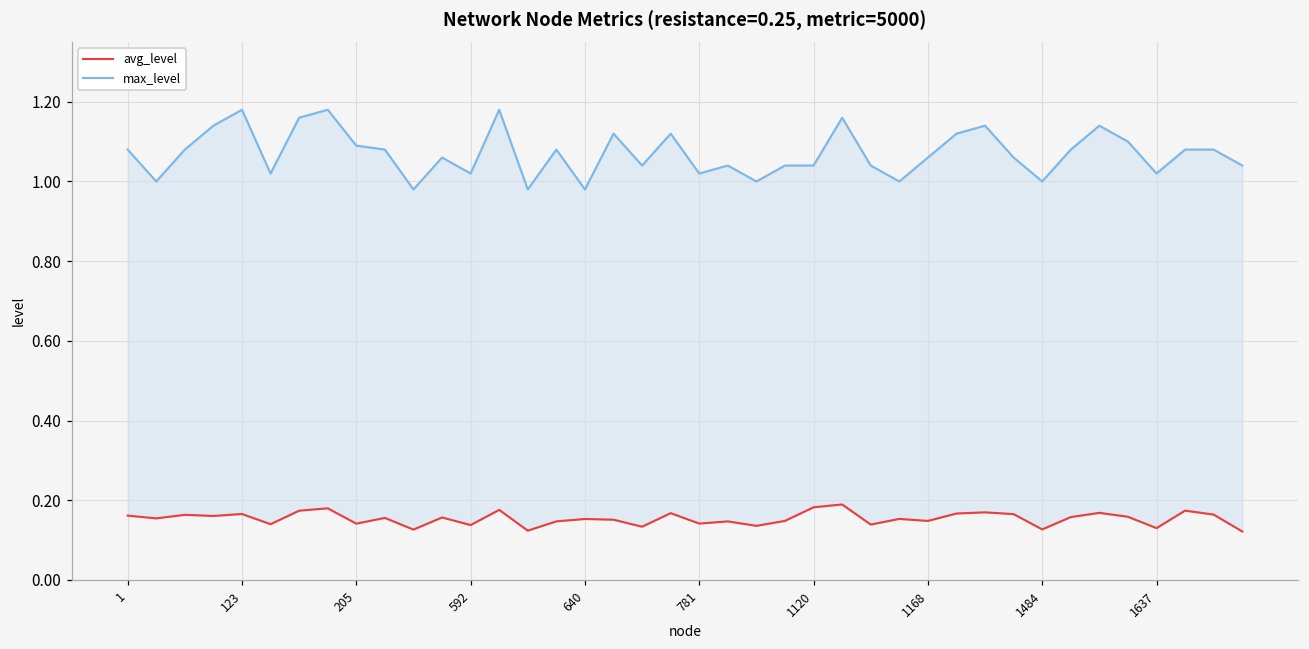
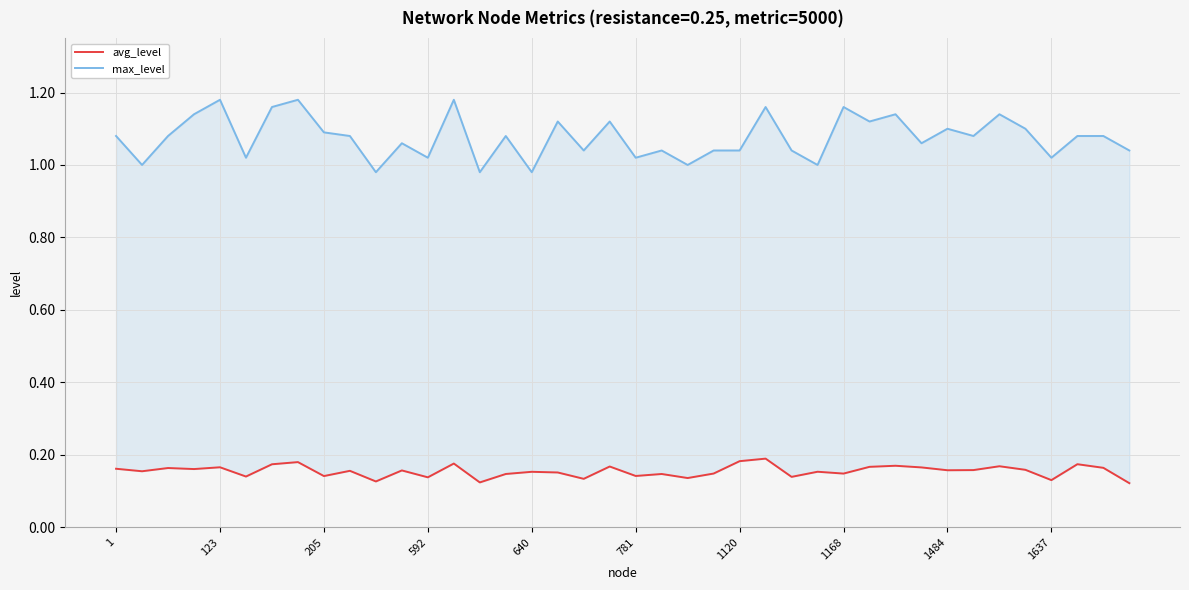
max_level, 1168: 1.06 -> 1.16
avg_level, 1484: 0.13 -> 0.16
max_level, 1484: 1.0 -> 1.1
